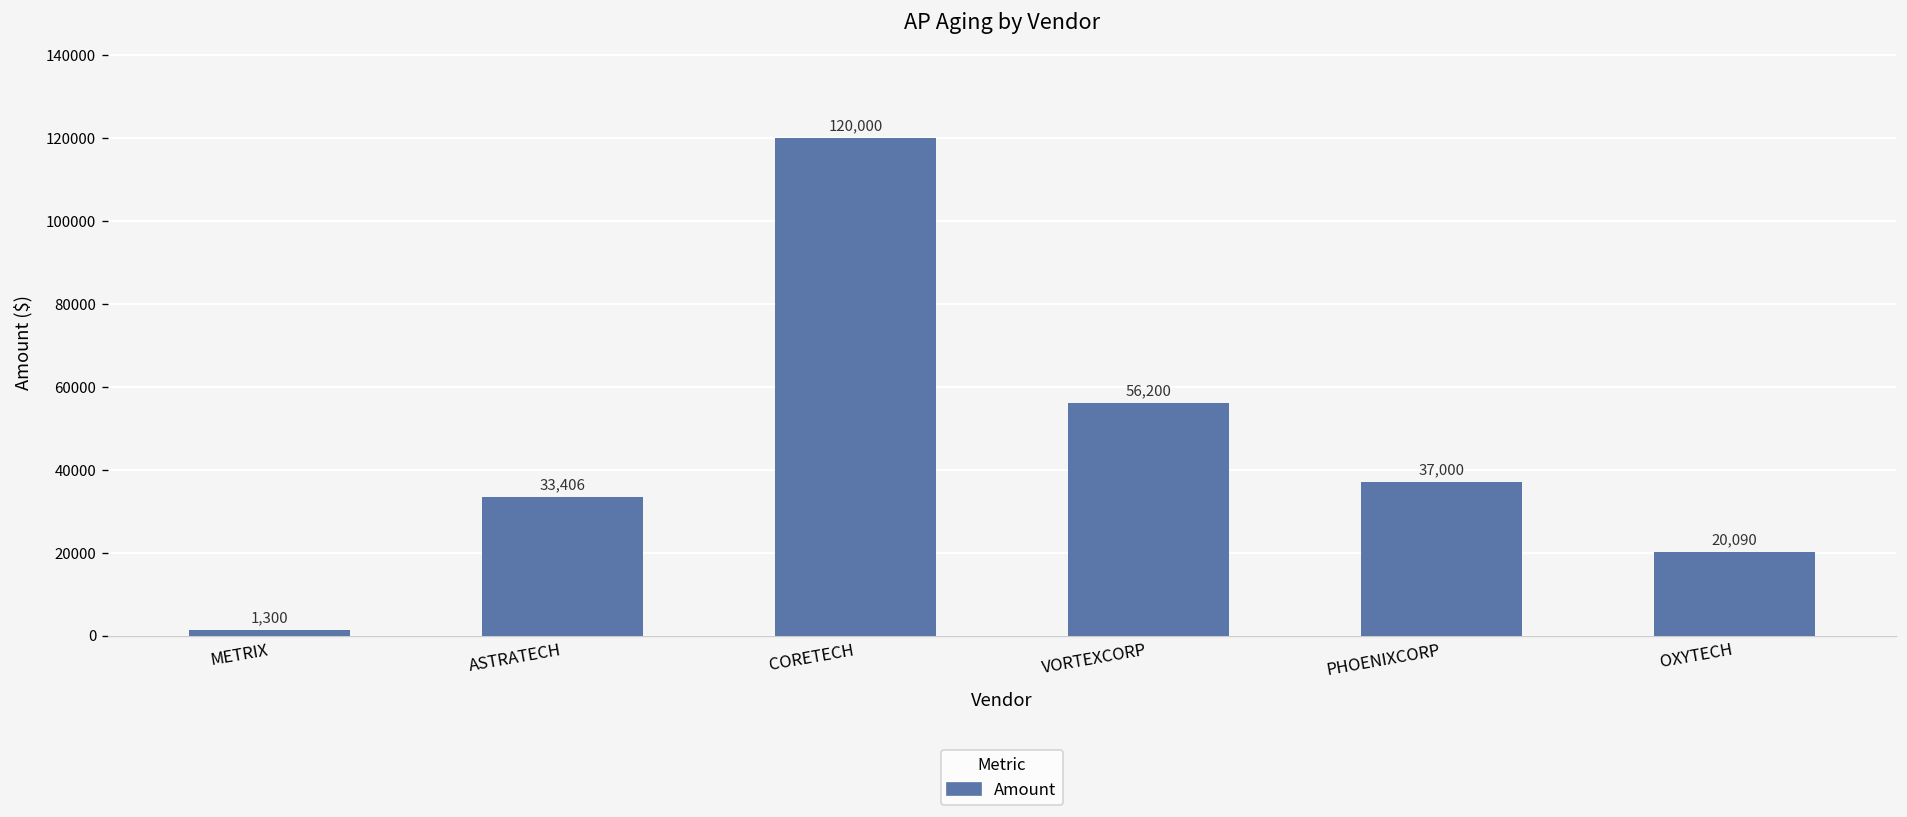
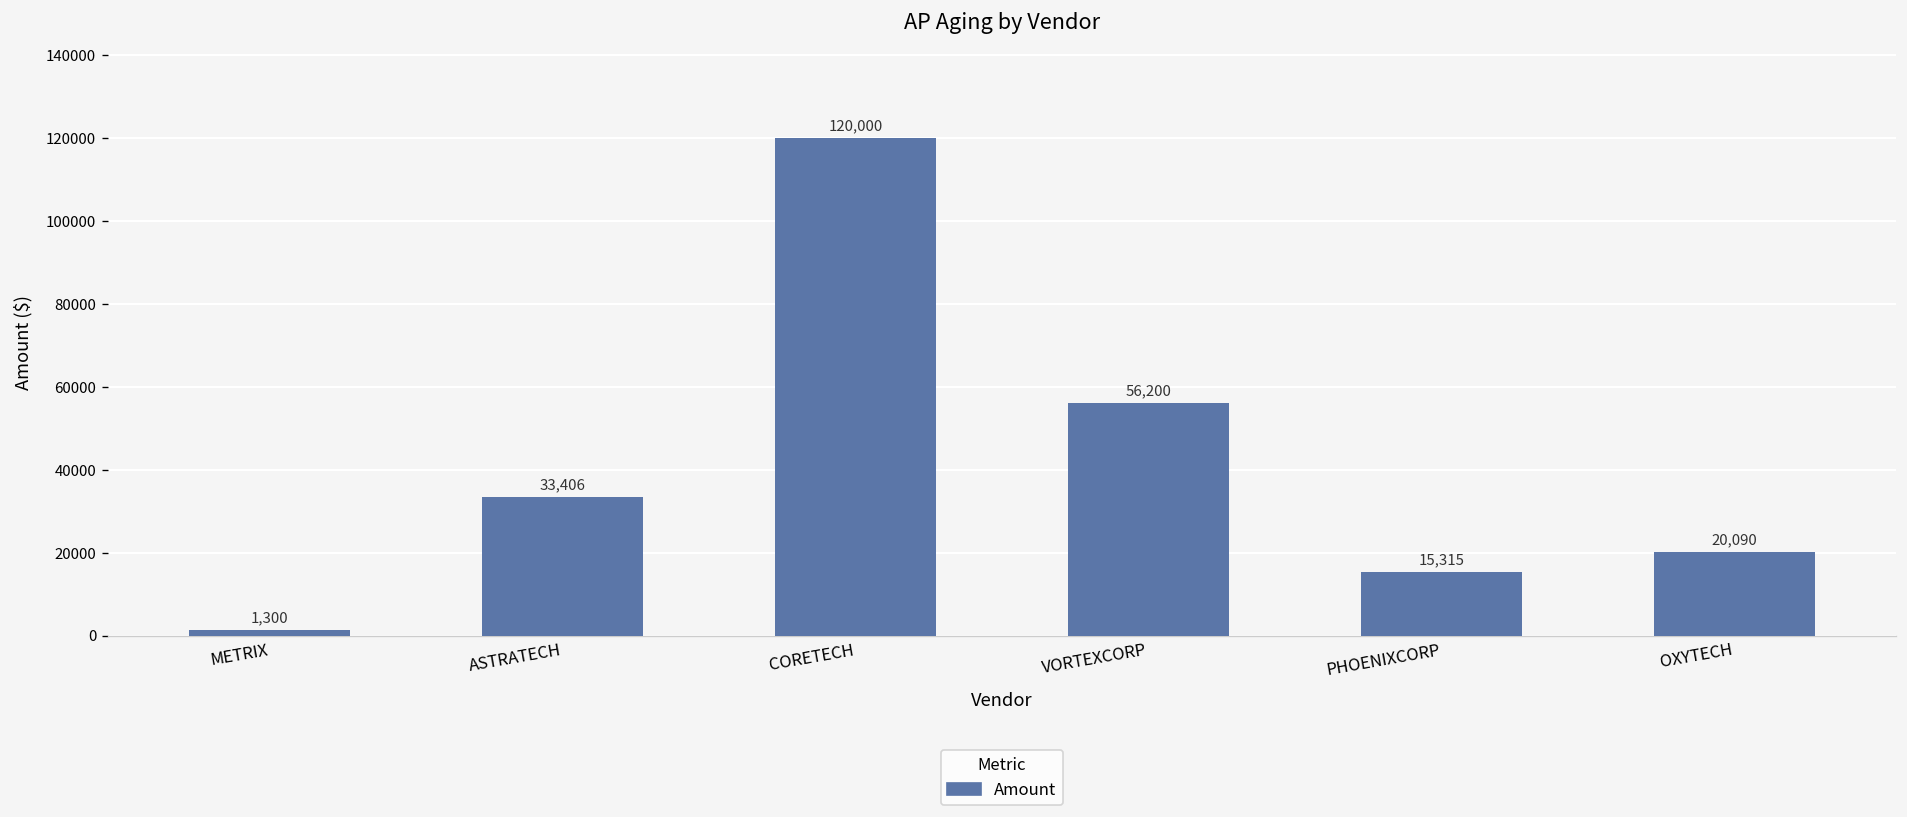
PHOENIXCORP: 37,000 -> 15,315
